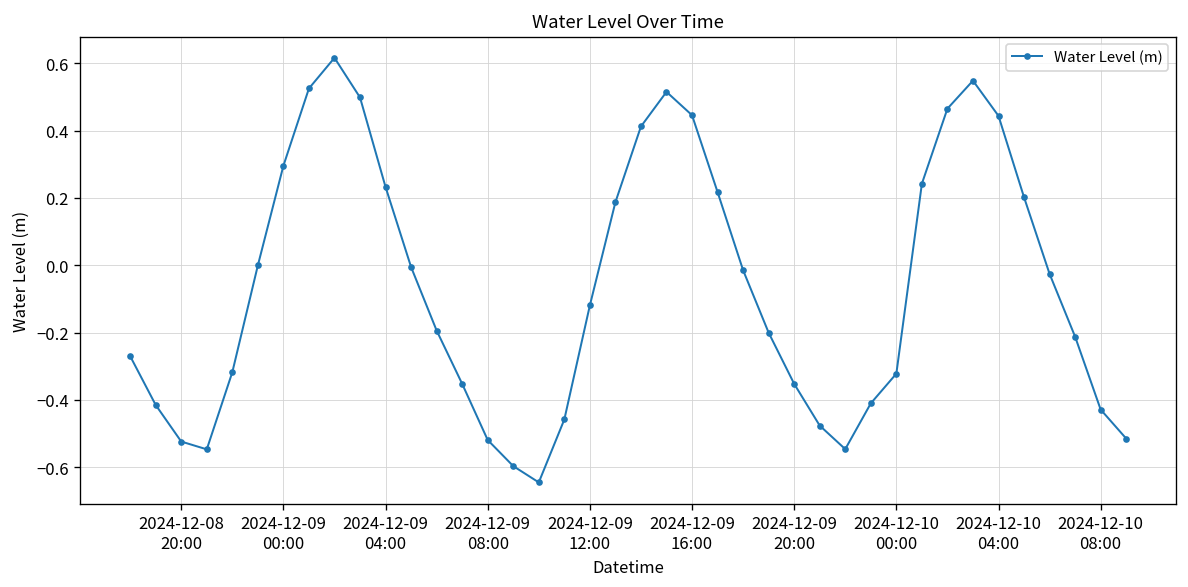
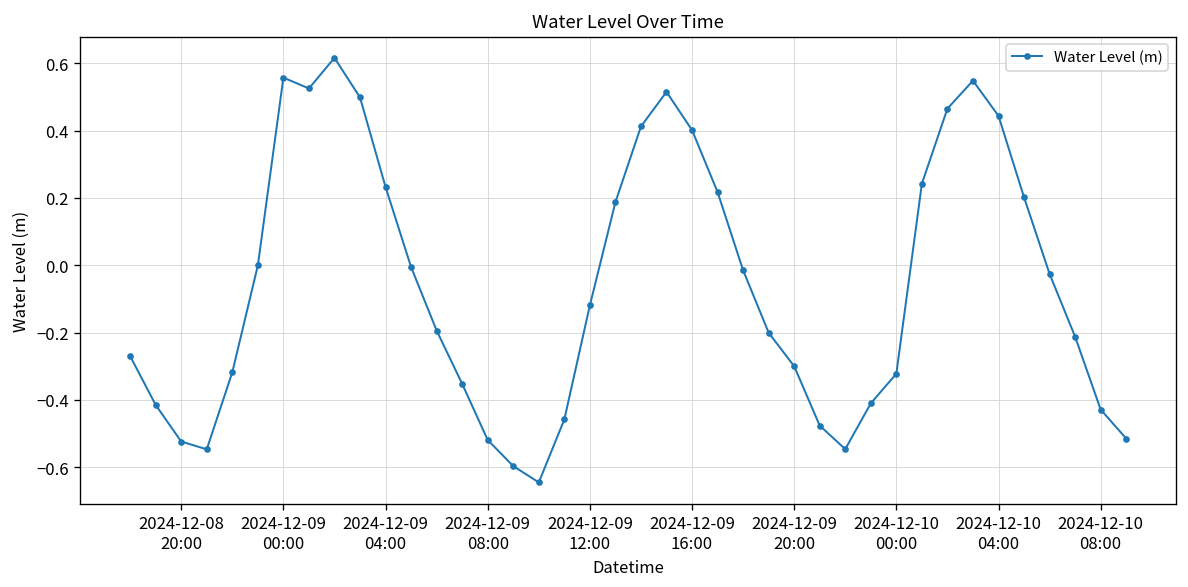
2024-12-09 00:00: 0.30 -> 0.56
2024-12-09 16:00: 0.45 -> 0.40
2024-12-09 20:00: -0.35 -> -0.30
